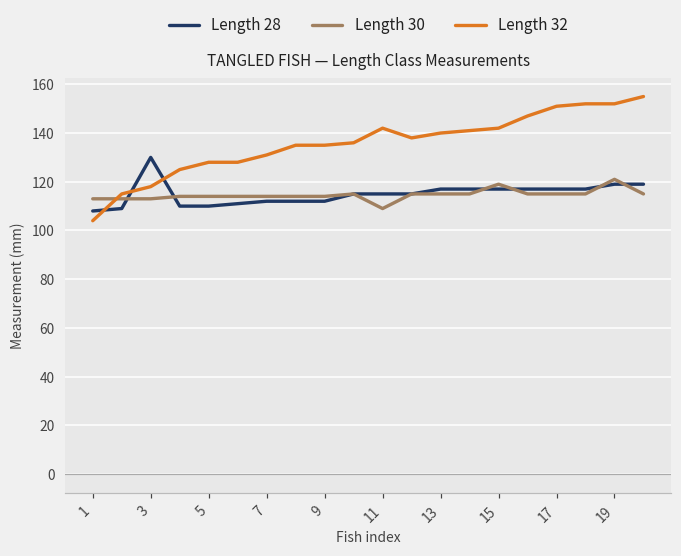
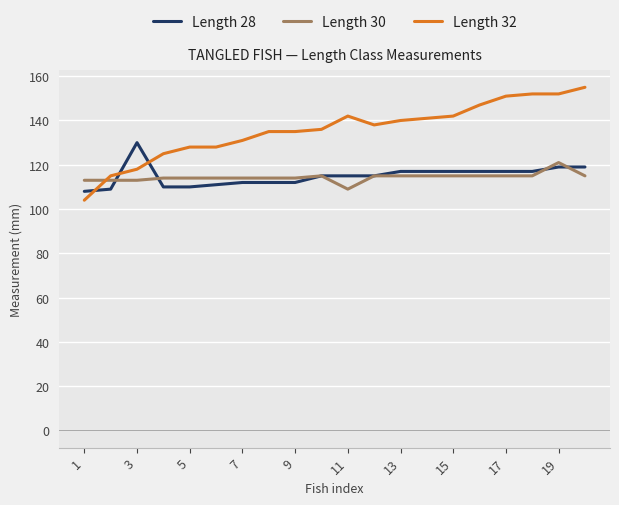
Length 30, 15: 119 -> 115
